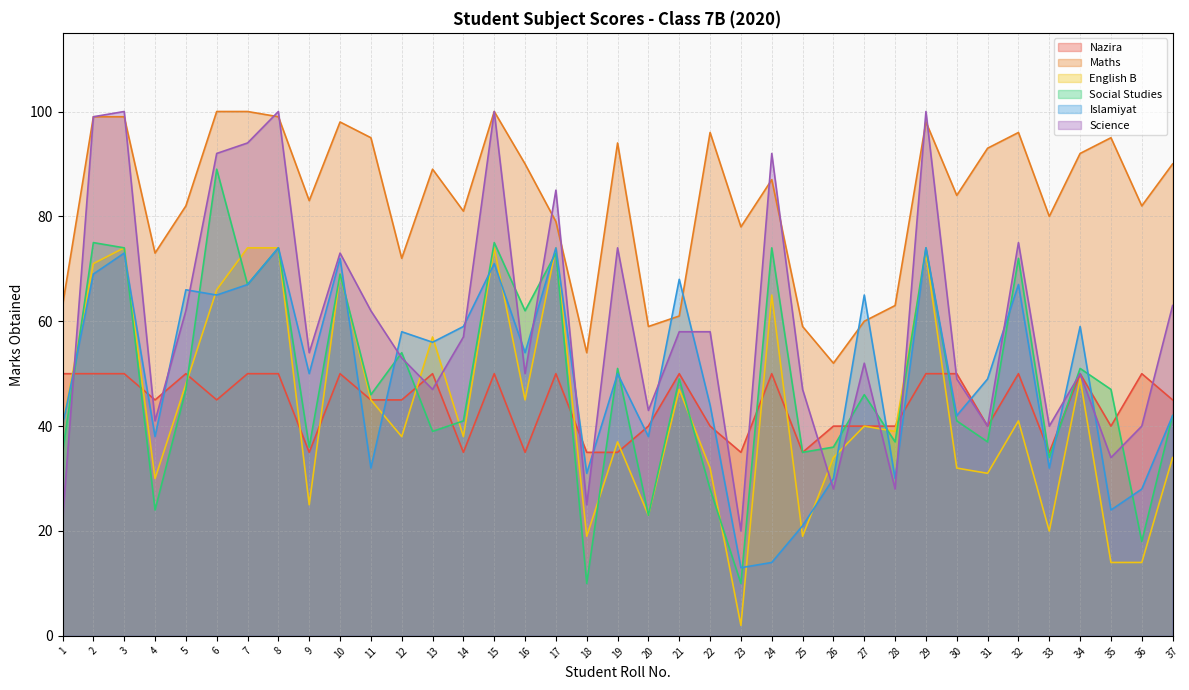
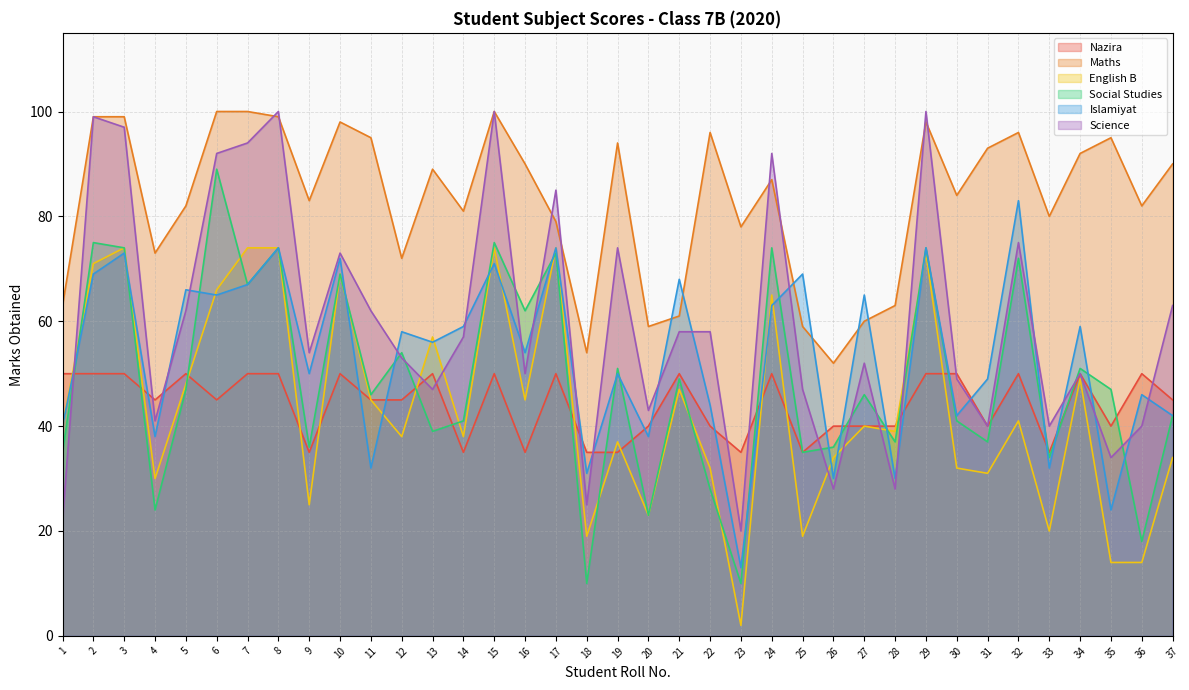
Science, 3: 100 -> 97
Islamiyat, 24: 14 -> 63
Islamiyat, 25: 21 -> 69
Islamiyat, 32: 67 -> 83
Islamiyat, 36: 28 -> 46
